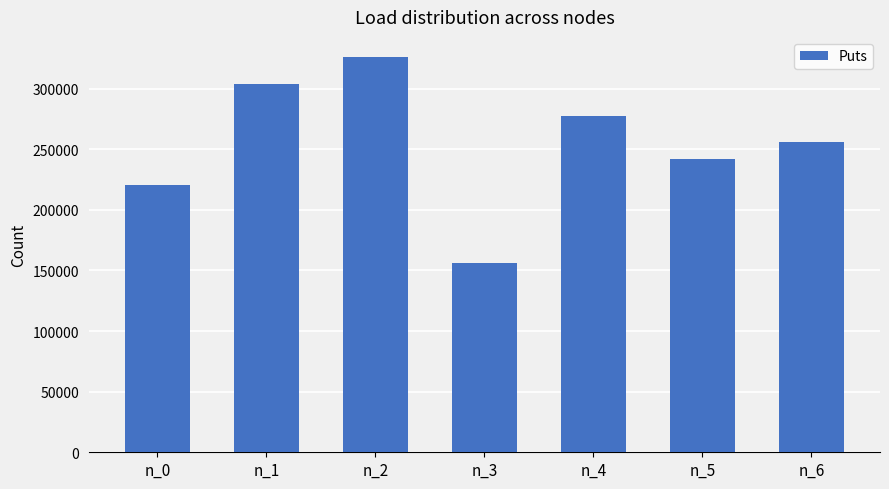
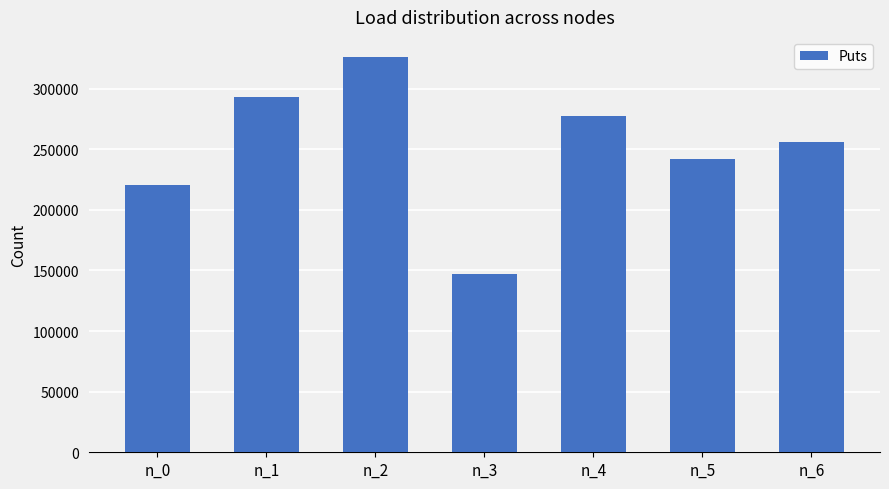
n_1: 304000 -> 293000
n_3: 156000 -> 147000
